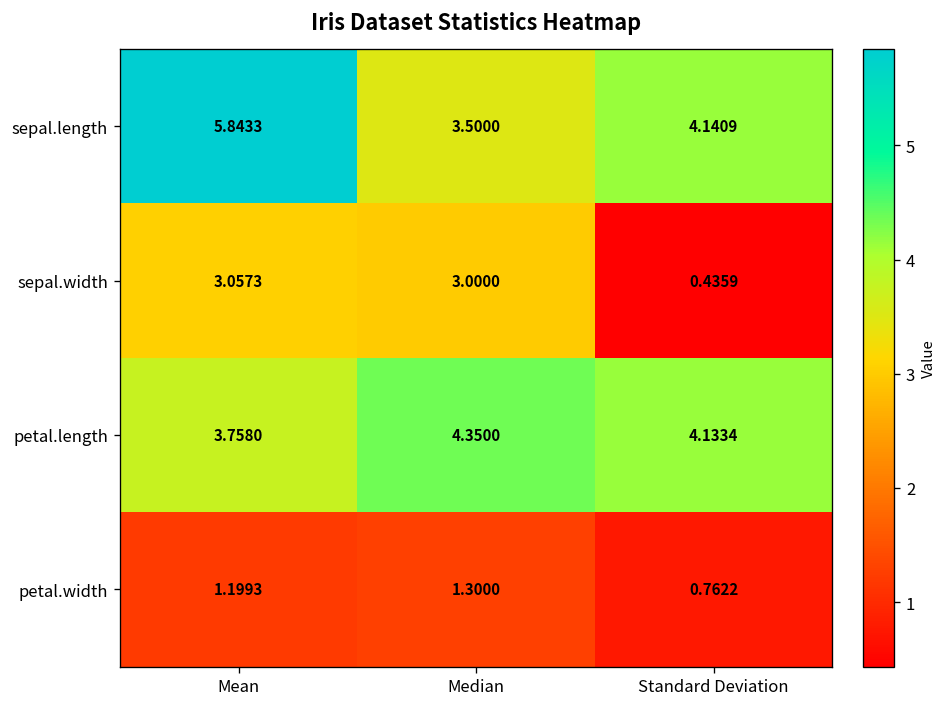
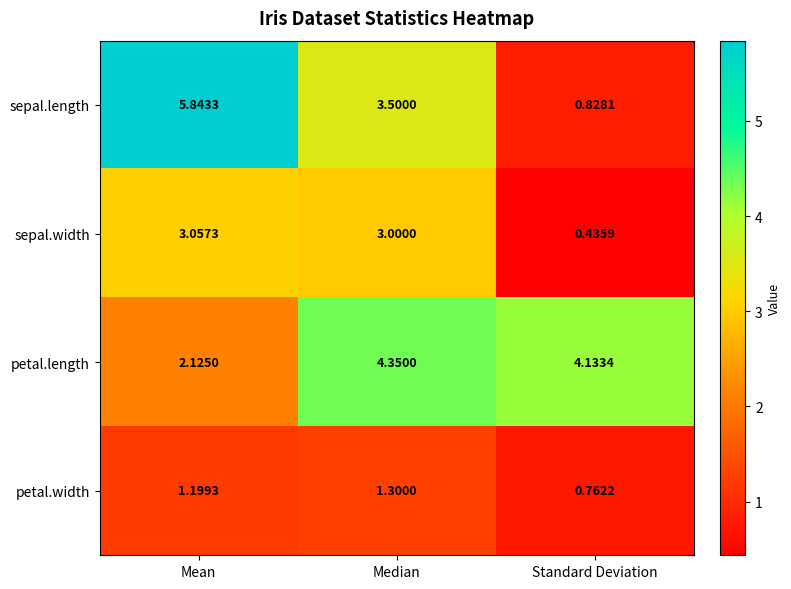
sepal.length, Standard Deviation: 4.1409 -> 0.8281
petal.length, Mean: 3.7580 -> 2.1250
